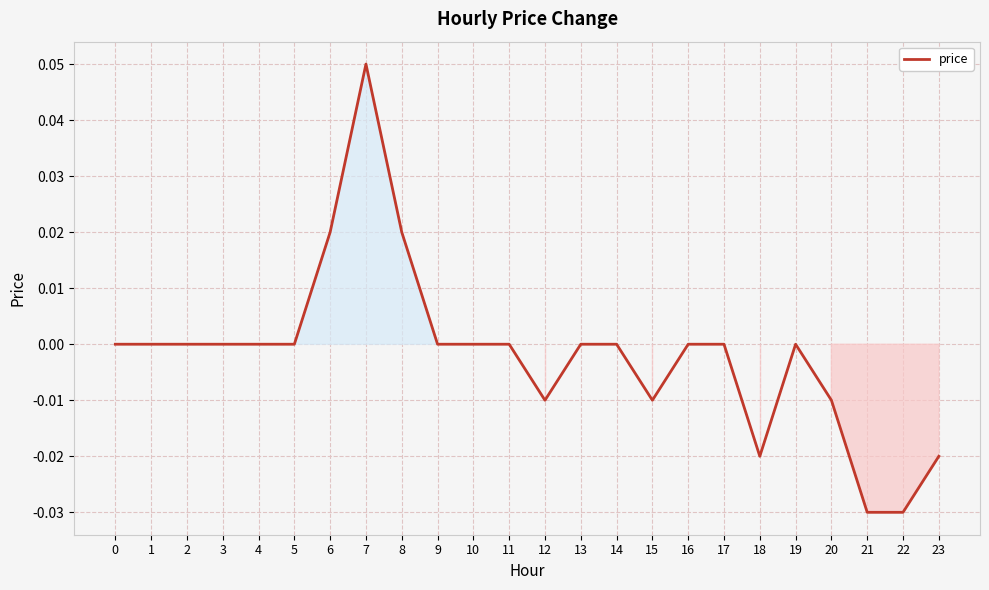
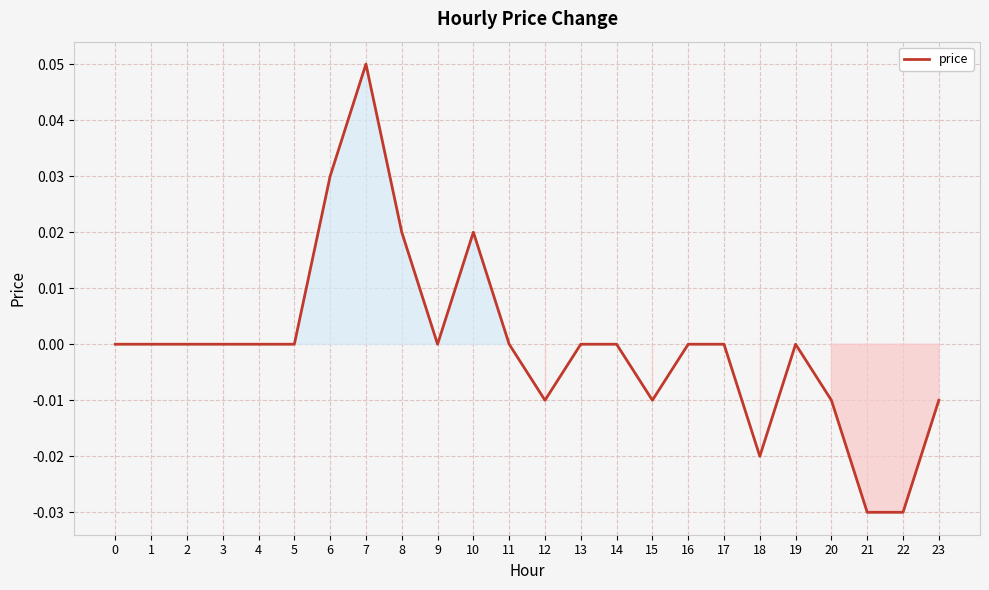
6: 0.02 -> 0.03
10: 0.00 -> 0.02
23: -0.02 -> -0.01
